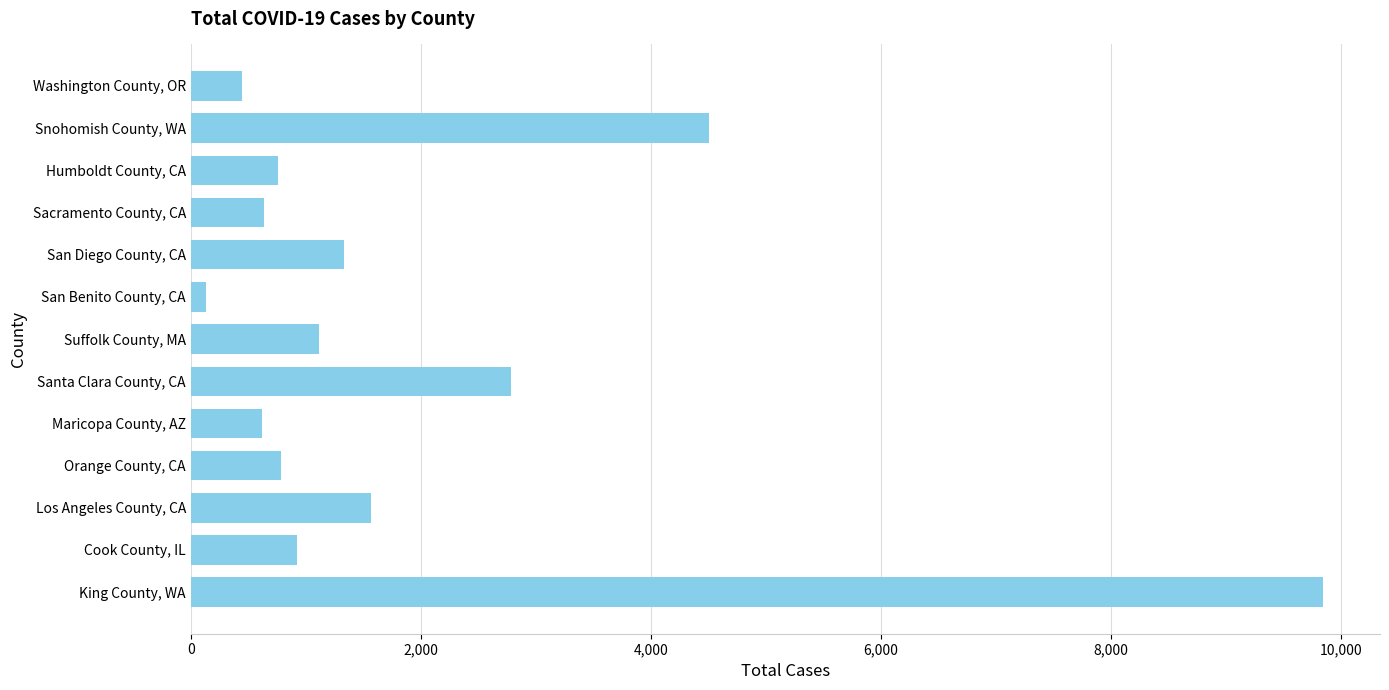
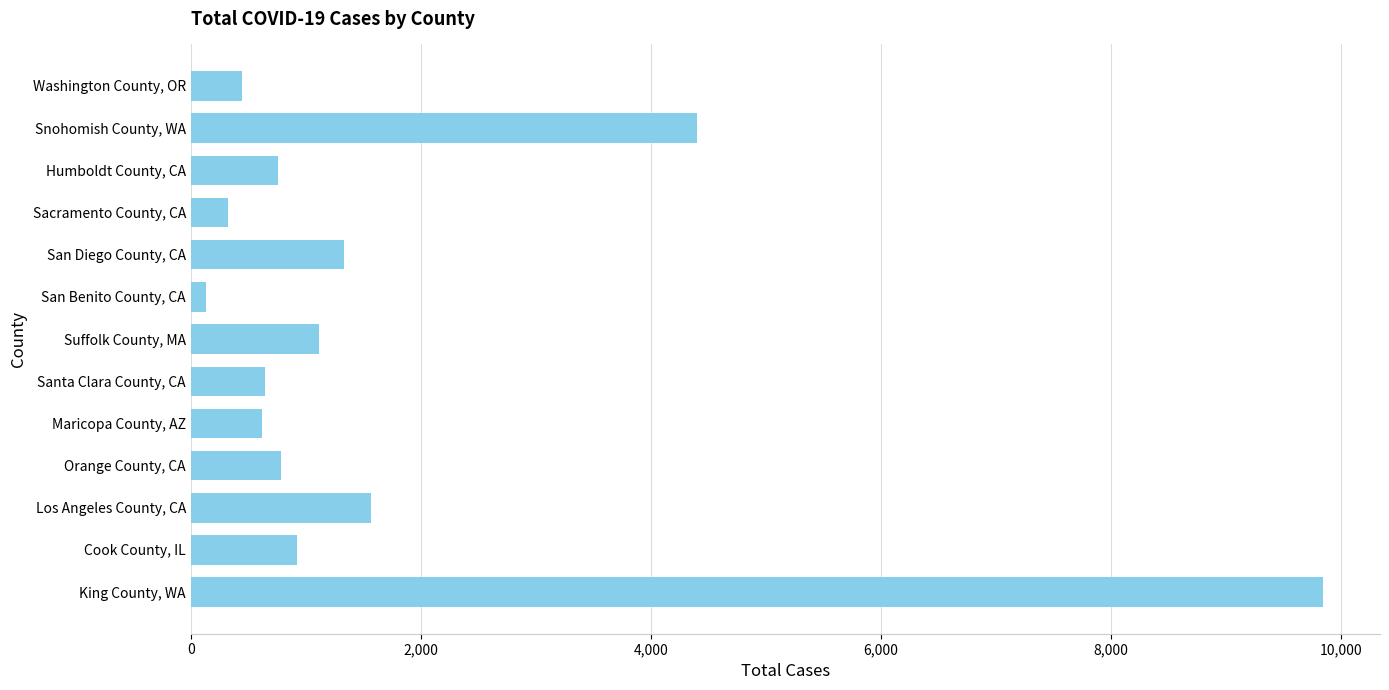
Snohomish County, WA: 4,510 -> 4,400
Sacramento County, CA: 640 -> 330
Santa Clara County, CA: 2,780 -> 650
